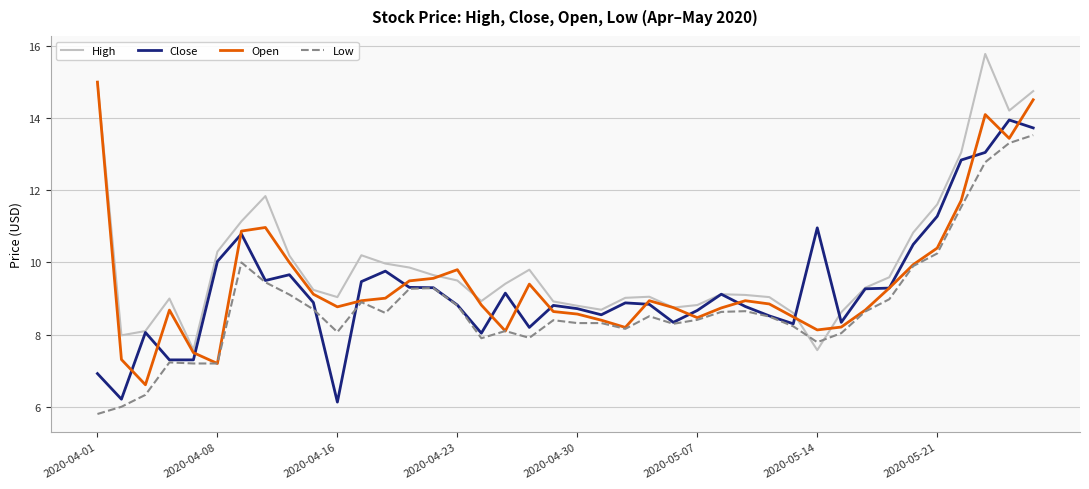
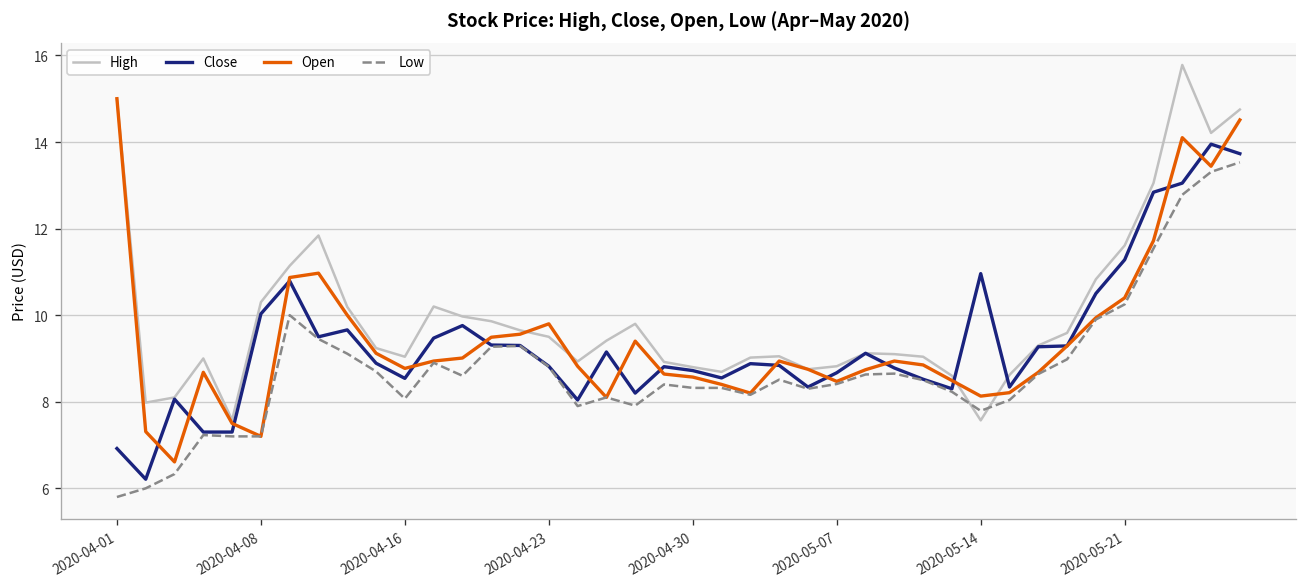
Close, 2020-04-16: 6.1 -> 8.5
